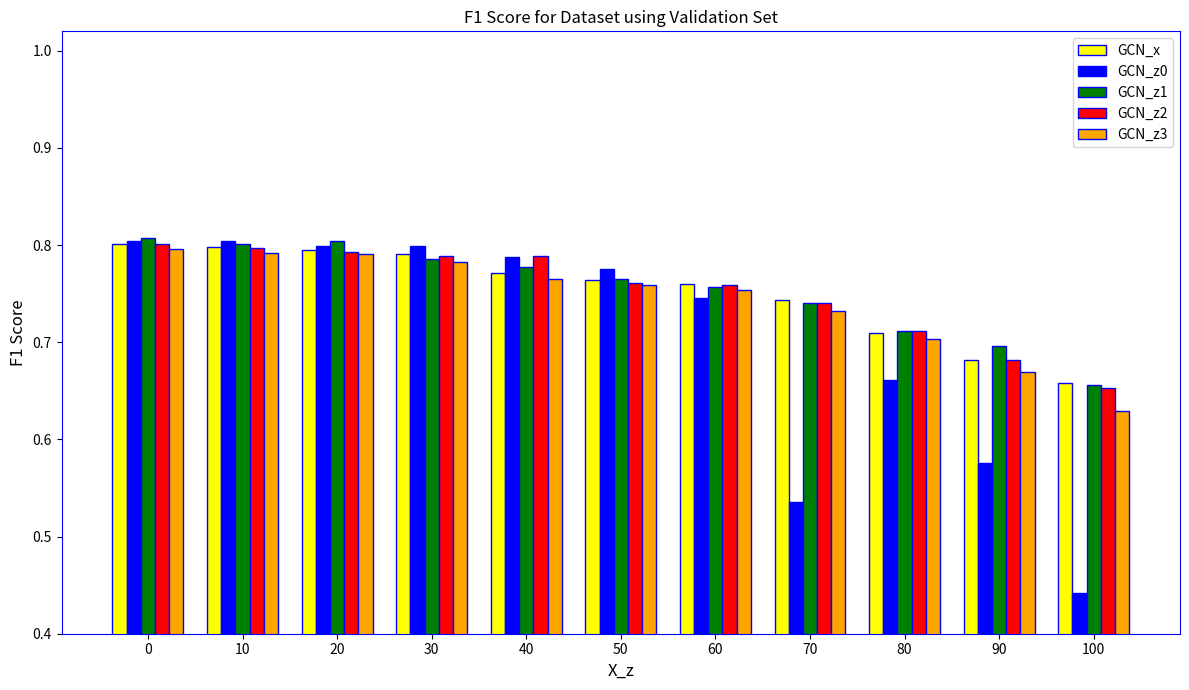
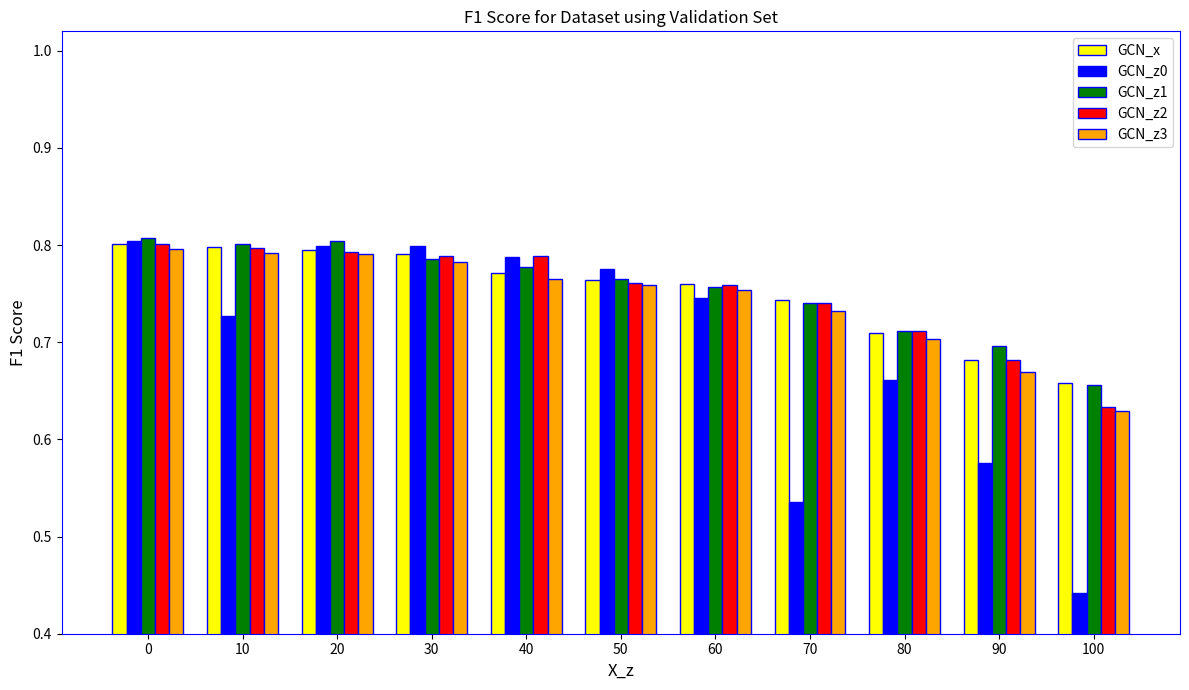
GCN_z0, 10: 0.80 -> 0.73
GCN_z2, 100: 0.65 -> 0.63
